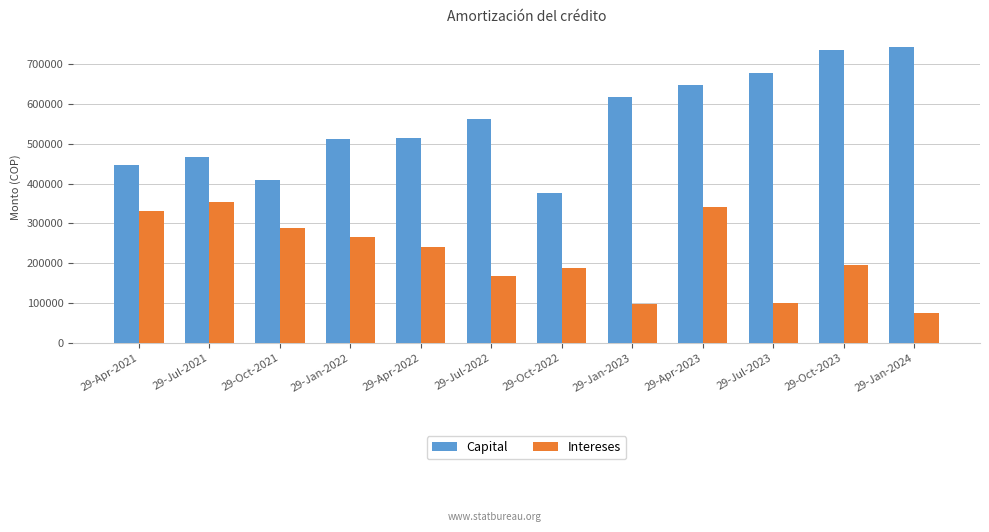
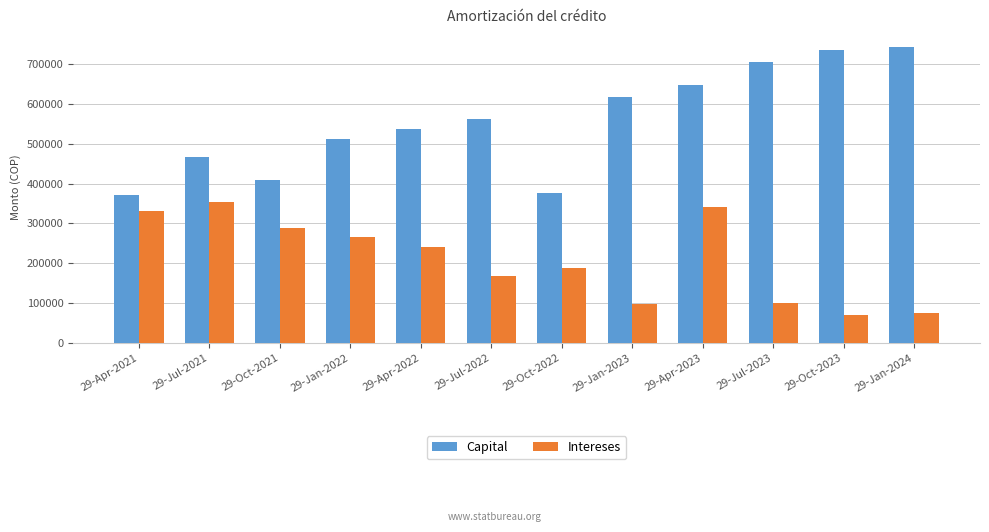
Capital, 29-Apr-2021: 450000 -> 370000
Capital, 29-Apr-2022: 510000 -> 540000
Capital, 29-Jul-2023: 680000 -> 710000
Intereses, 29-Oct-2023: 200000 -> 70000
